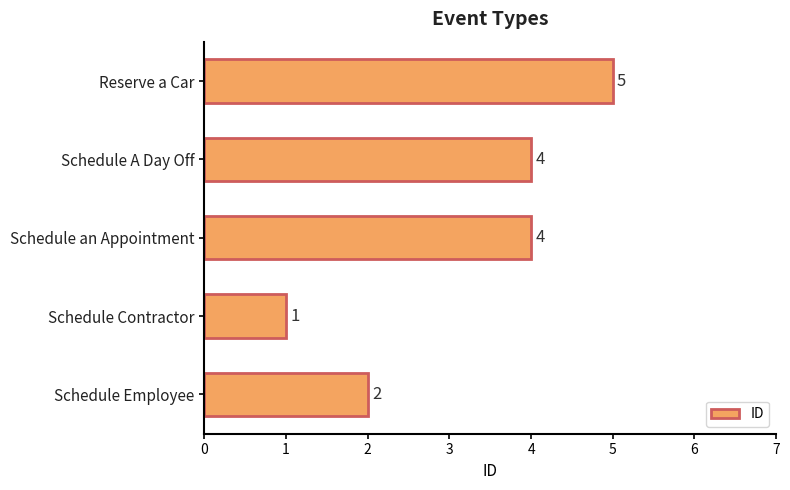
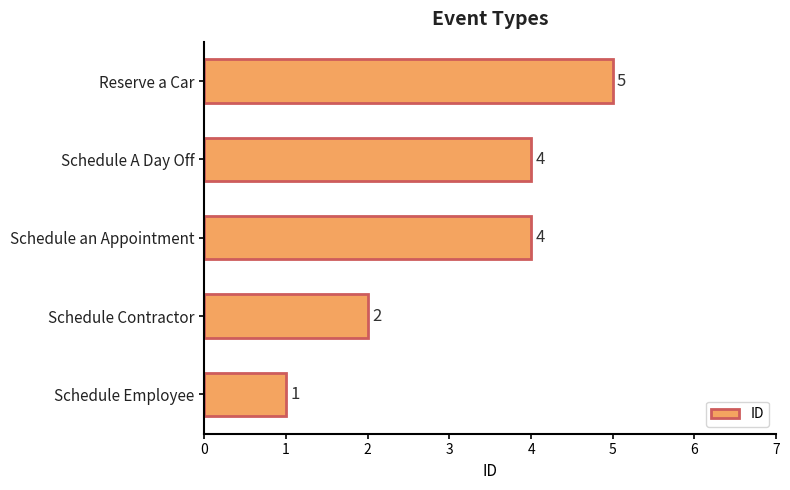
Schedule Contractor: 1 -> 2
Schedule Employee: 2 -> 1
